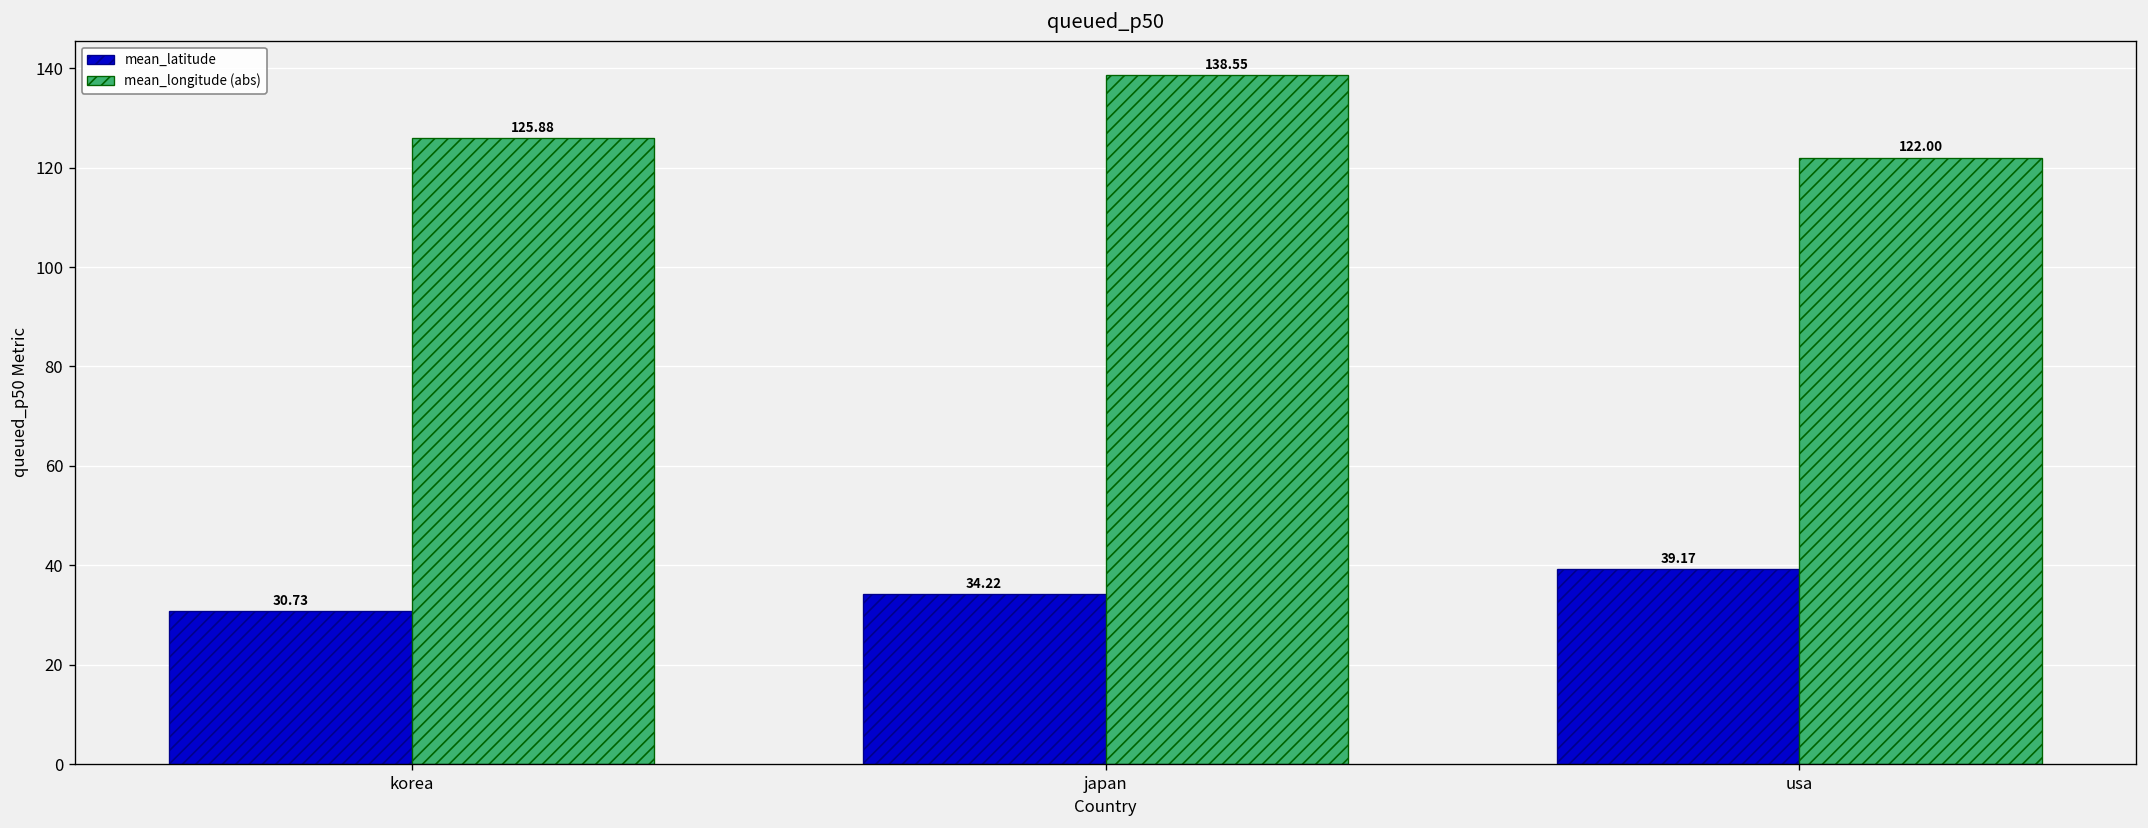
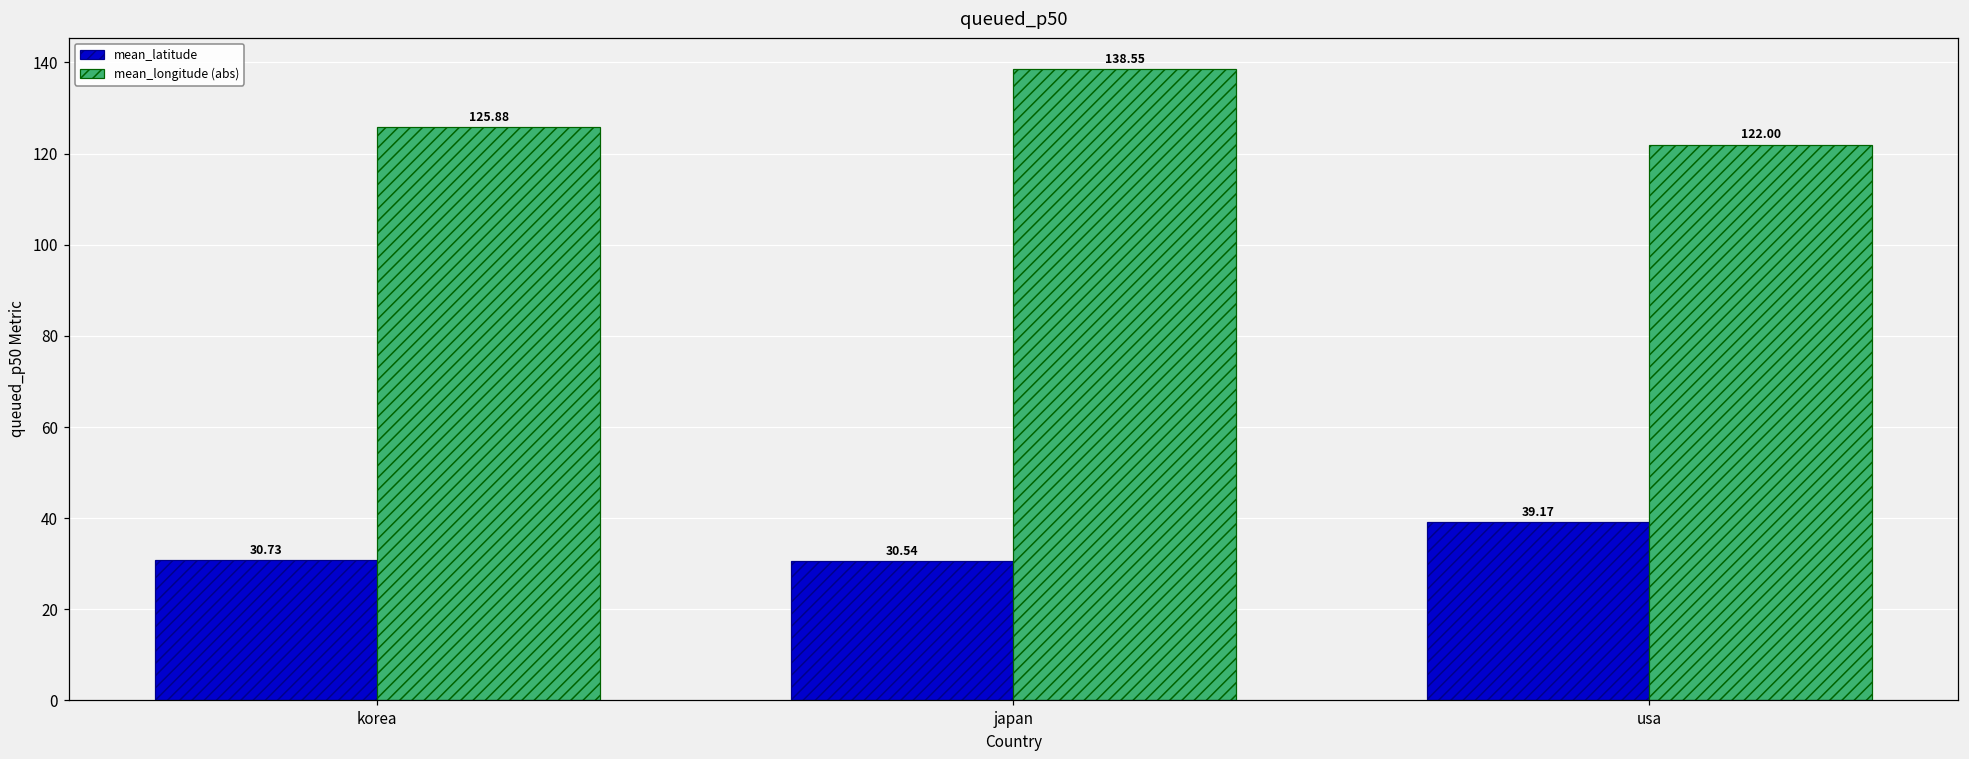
mean_latitude, japan: 34.22 -> 30.54
